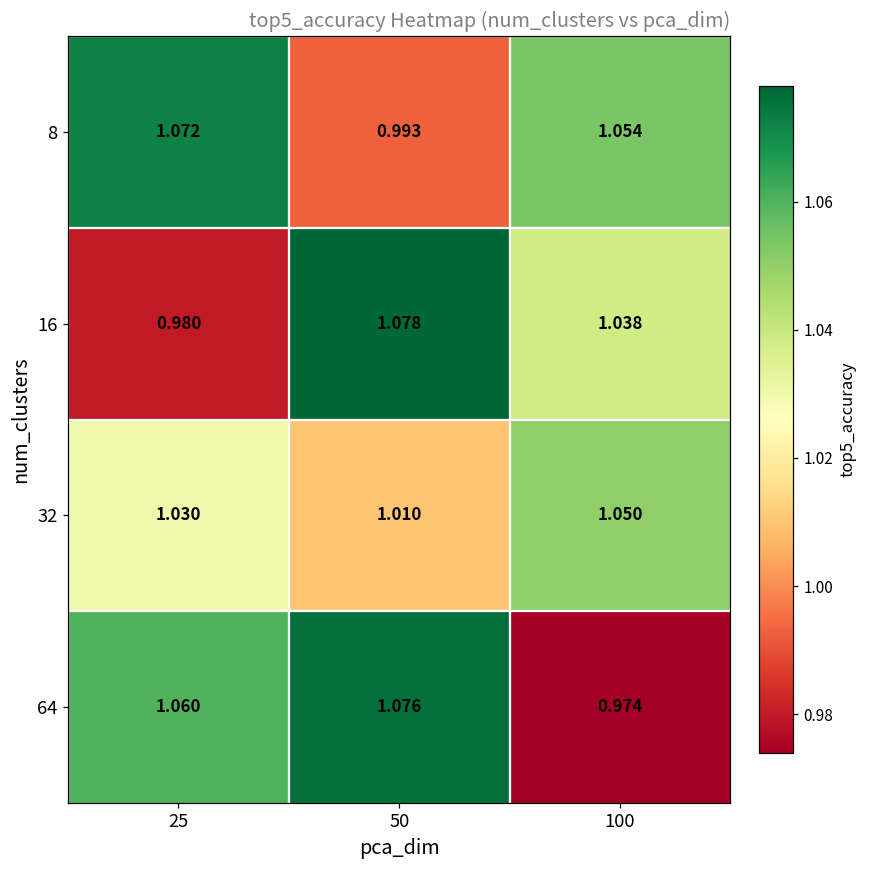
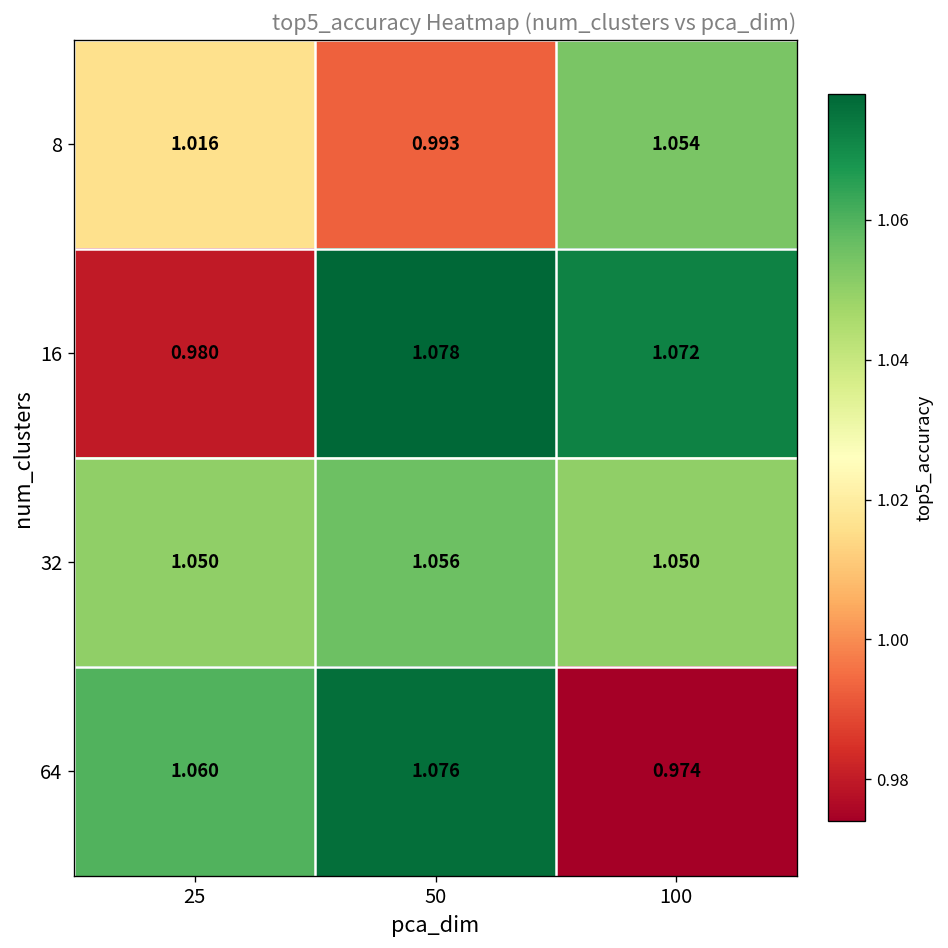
8, 25: 1.072 -> 1.016
16, 100: 1.038 -> 1.072
32, 25: 1.030 -> 1.050
32, 50: 1.010 -> 1.056
